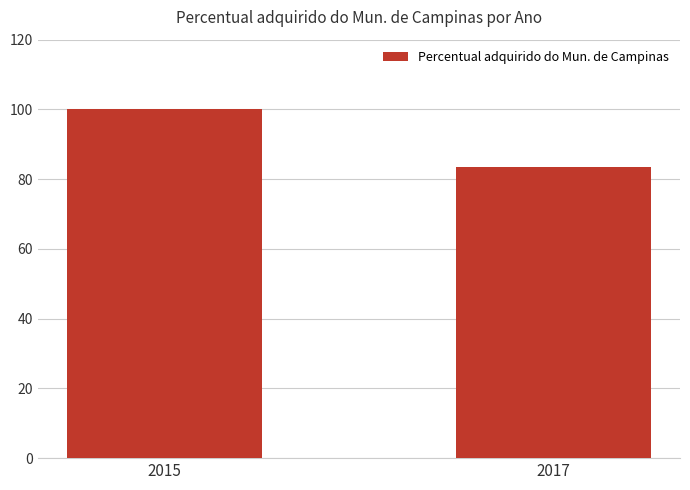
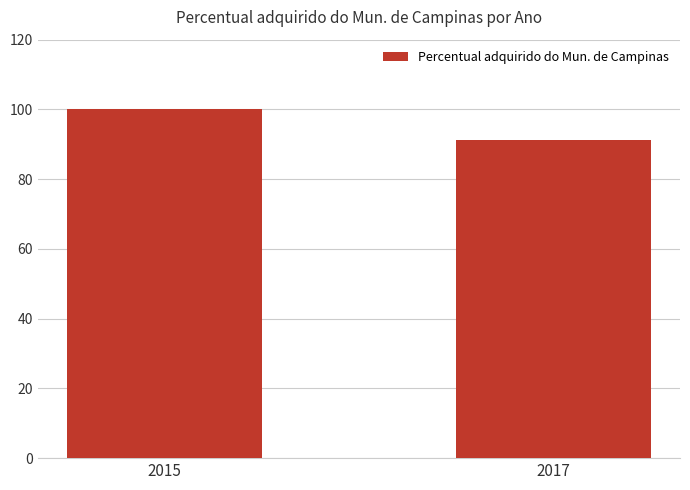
2017: 83 -> 91
